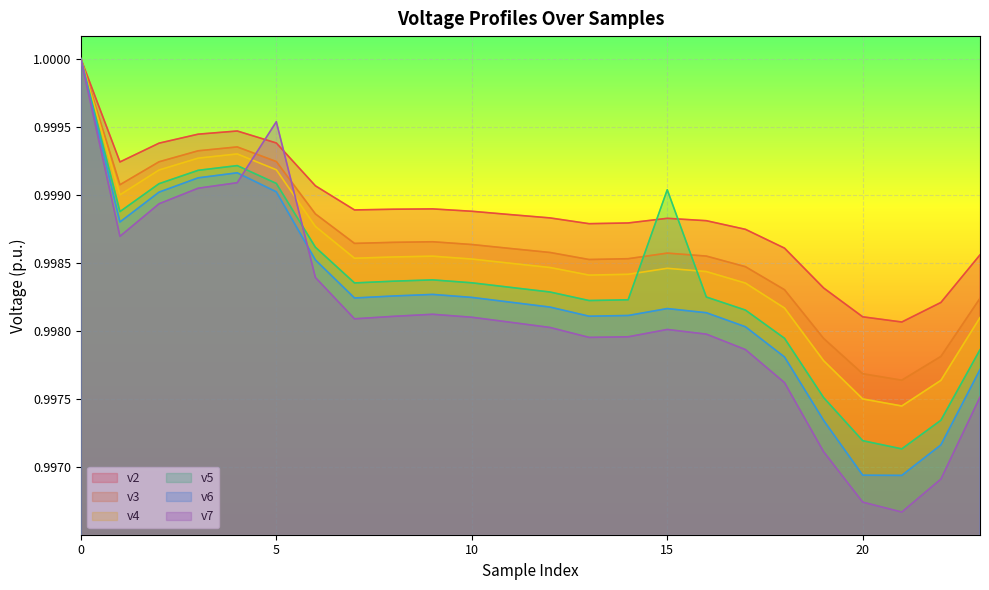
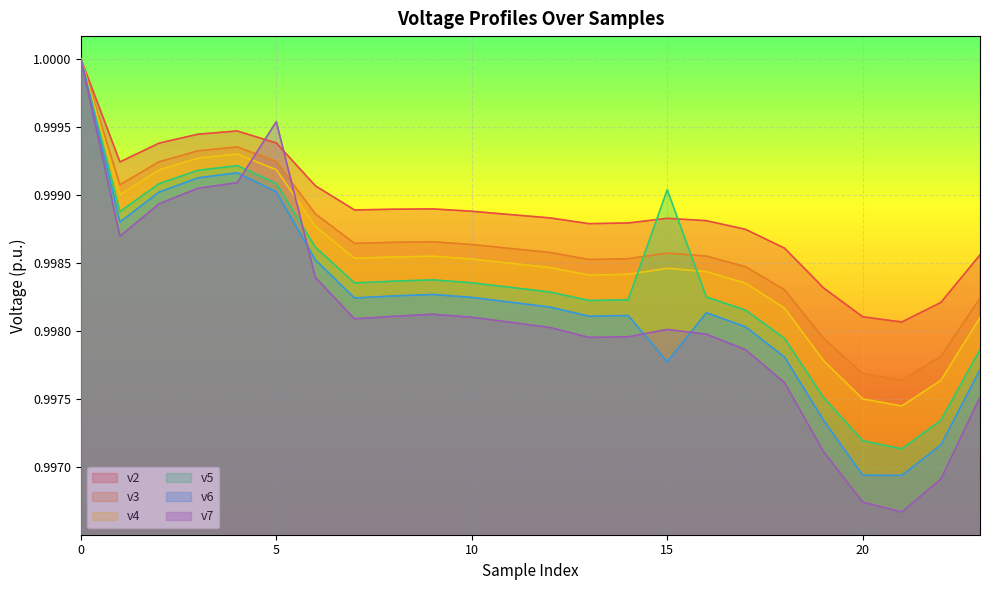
v6, 15: 0.99817 -> 0.99778
